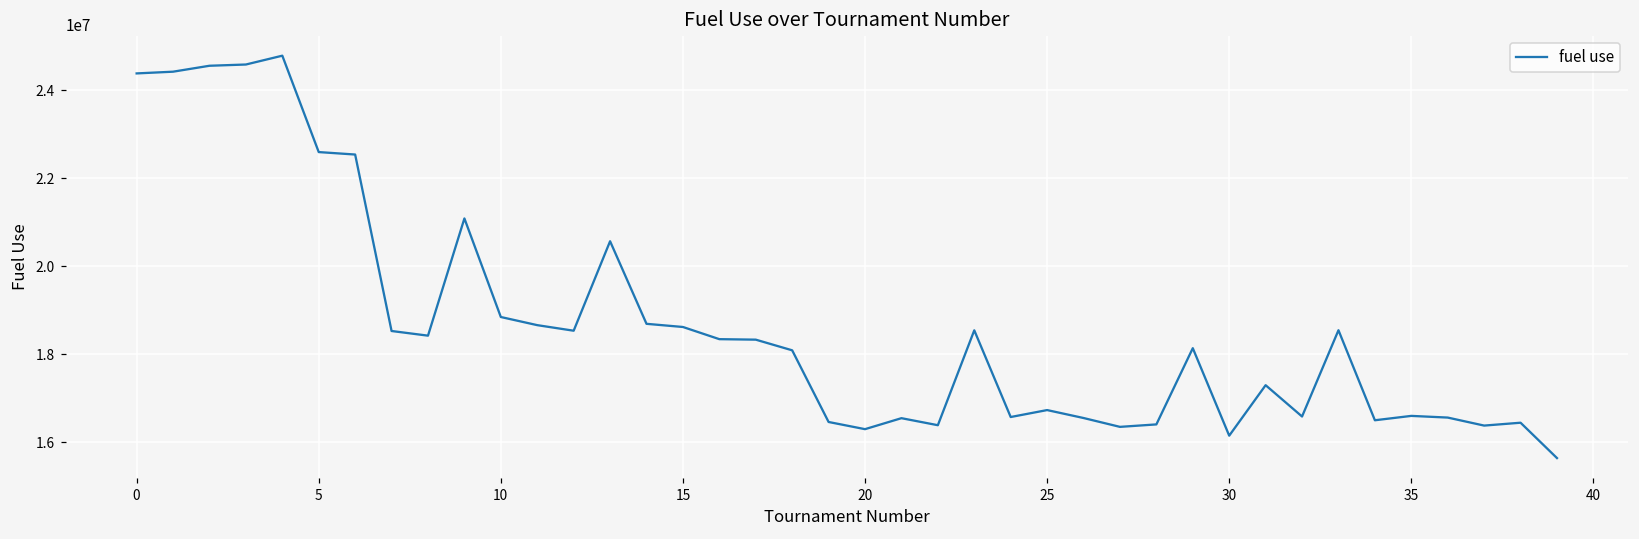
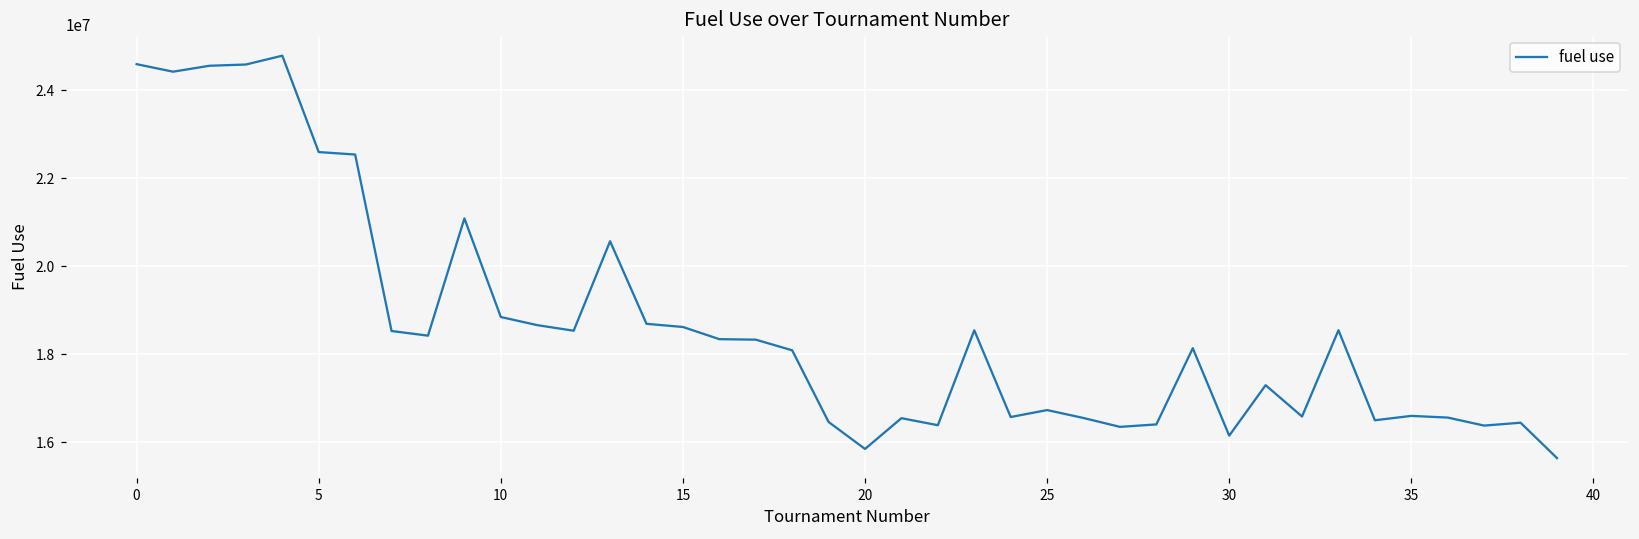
0: 24400000 -> 24600000
20: 16300000 -> 15900000
